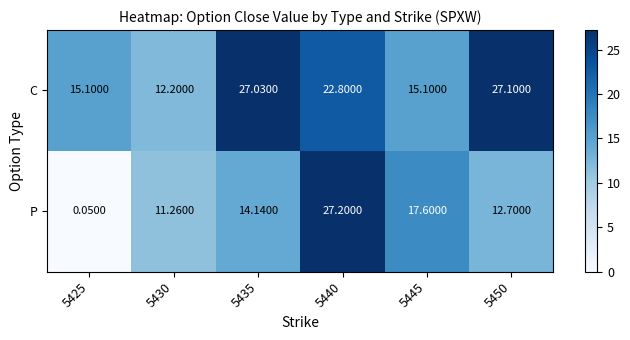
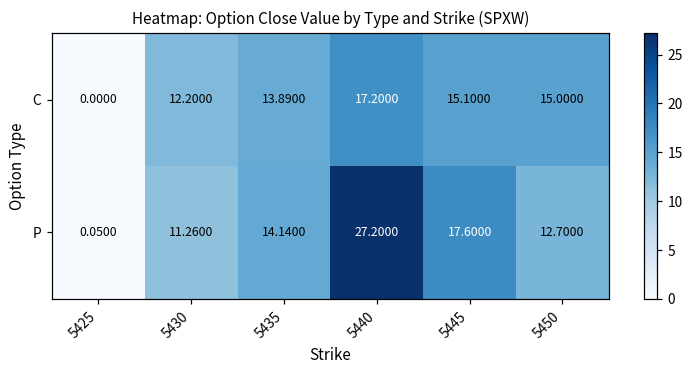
C, 5425: 15.1000 -> 0.0000
C, 5435: 27.0300 -> 13.8900
C, 5440: 22.8000 -> 17.2000
C, 5450: 27.1000 -> 15.0000
